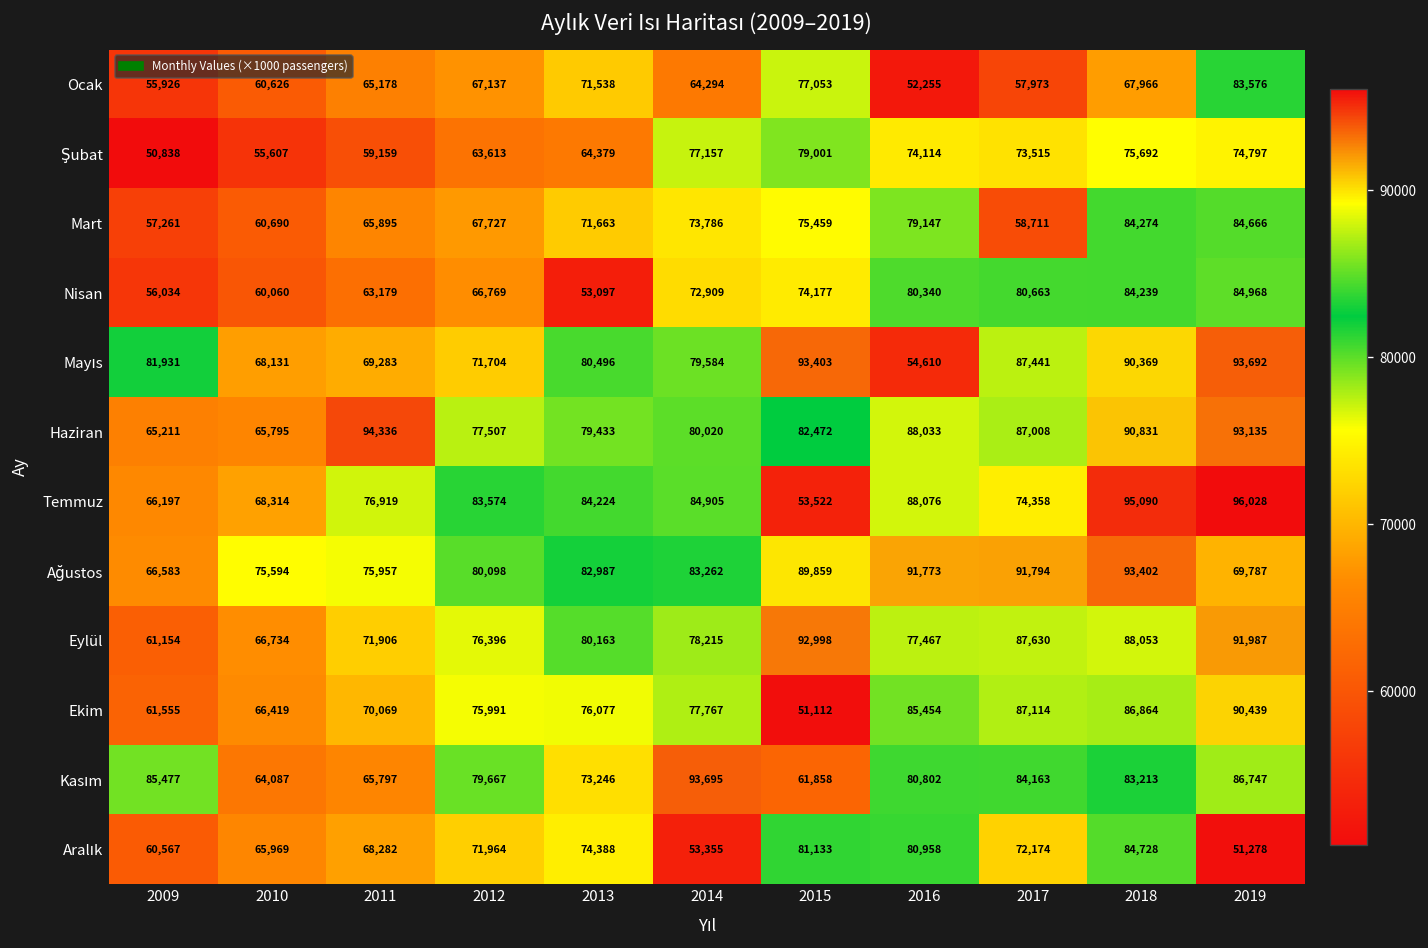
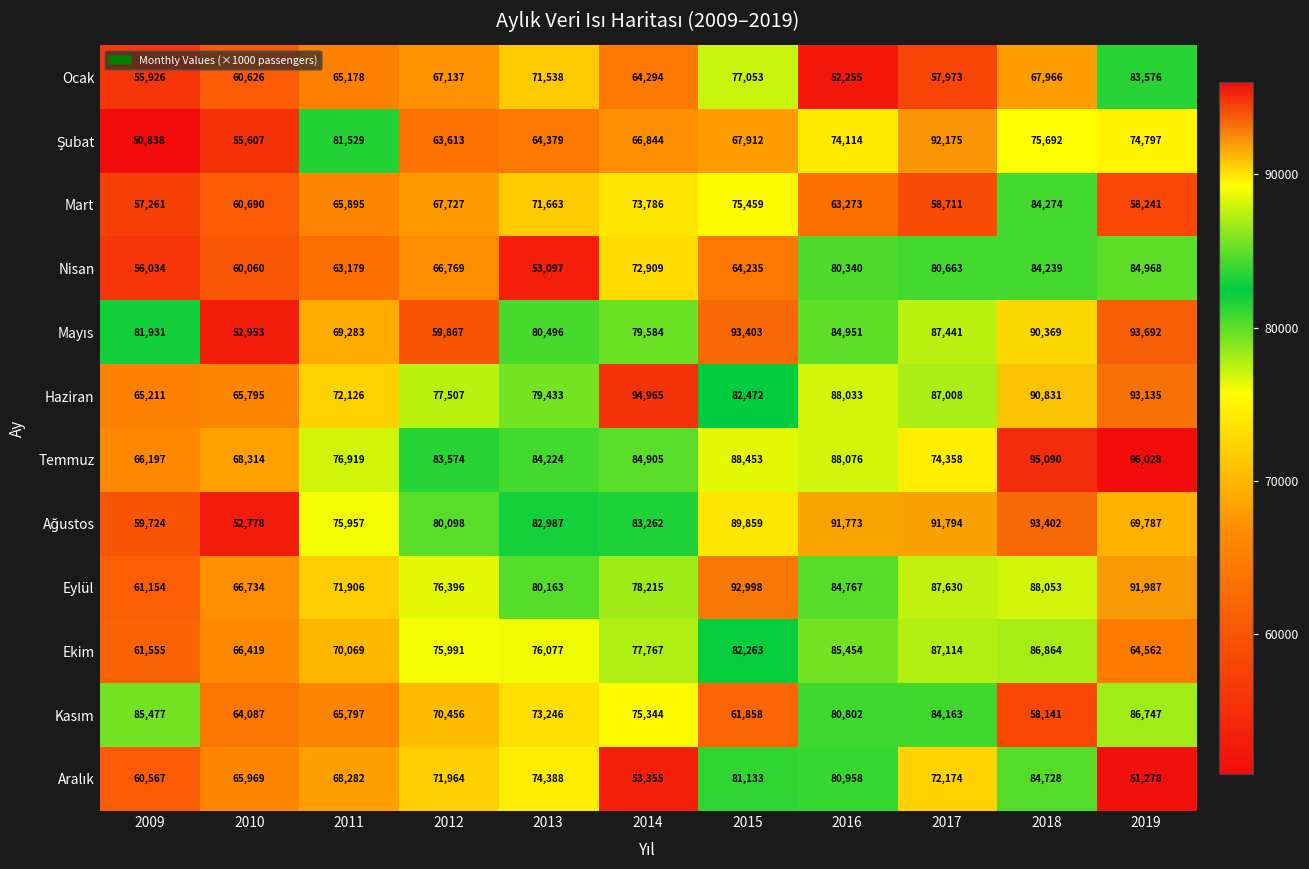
Şubat, 2011: 59,159 -> 81,529
Şubat, 2014: 77,157 -> 66,844
Şubat, 2015: 79,001 -> 67,912
Şubat, 2017: 73,515 -> 92,175
Mart, 2016: 79,147 -> 63,273
Mart, 2019: 84,666 -> 58,241
Nisan, 2015: 74,177 -> 64,235
Mayıs, 2010: 68,131 -> 52,953
Mayıs, 2012: 71,704 -> 59,867
Mayıs, 2016: 54,610 -> 84,951
Haziran, 2011: 94,336 -> 72,126
Haziran, 2014: 80,020 -> 94,965
Temmuz, 2015: 53,522 -> 88,453
Ağustos, 2009: 66,583 -> 59,724
Ağustos, 2010: 75,594 -> 52,778
Eylül, 2016: 77,467 -> 84,767
Ekim, 2015: 51,112 -> 82,263
Ekim, 2019: 90,439 -> 64,562
Kasım, 2012: 79,667 -> 70,456
Kasım, 2014: 93,695 -> 75,344
Kasım, 2018: 83,213 -> 58,141
